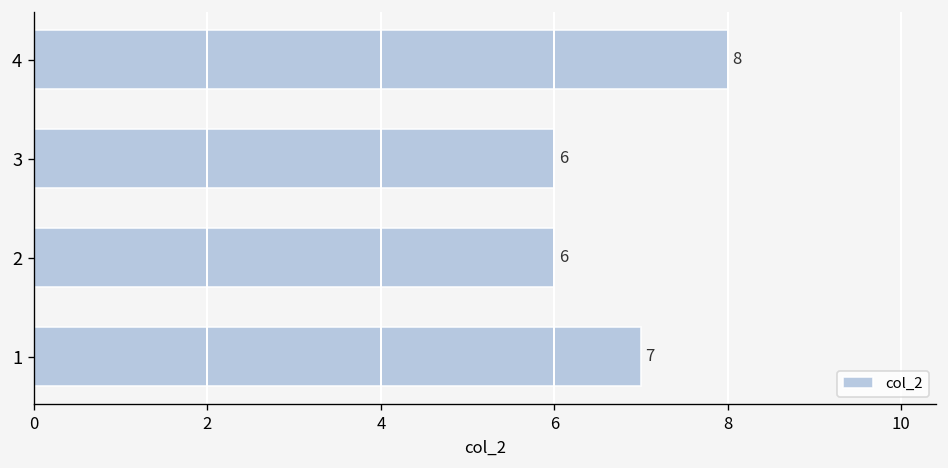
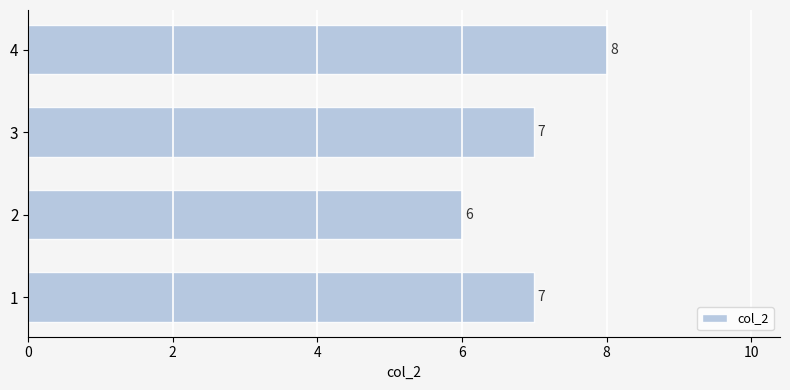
3: 6 -> 7
